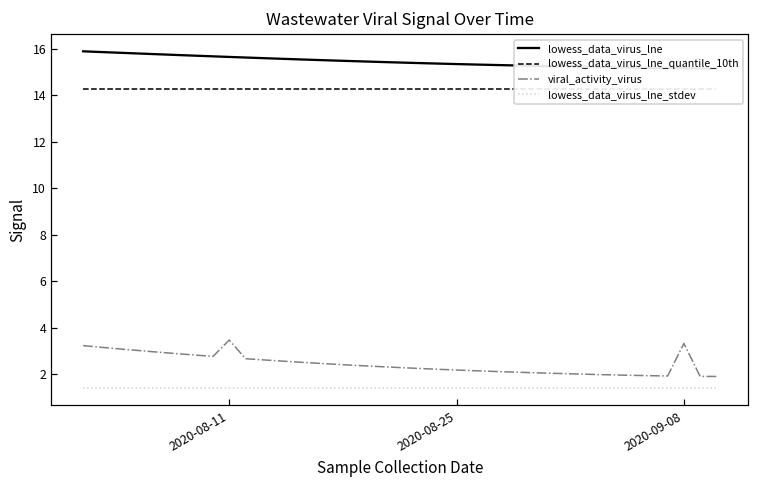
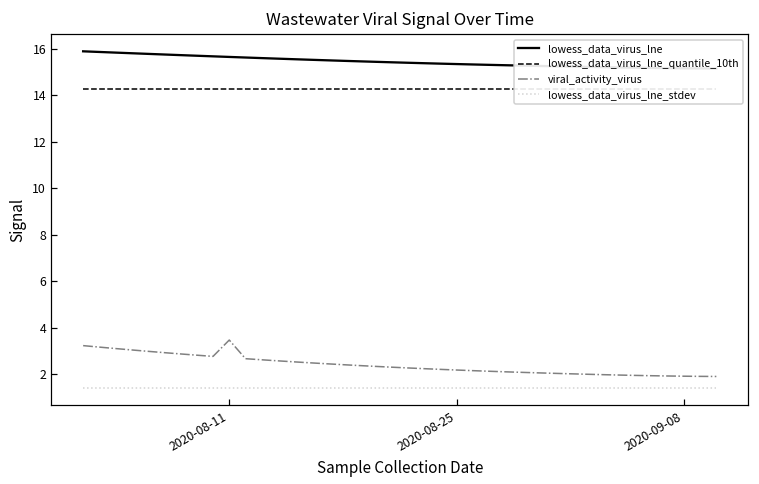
viral_activity_virus, 2020-09-08: 3.3 -> 1.9
